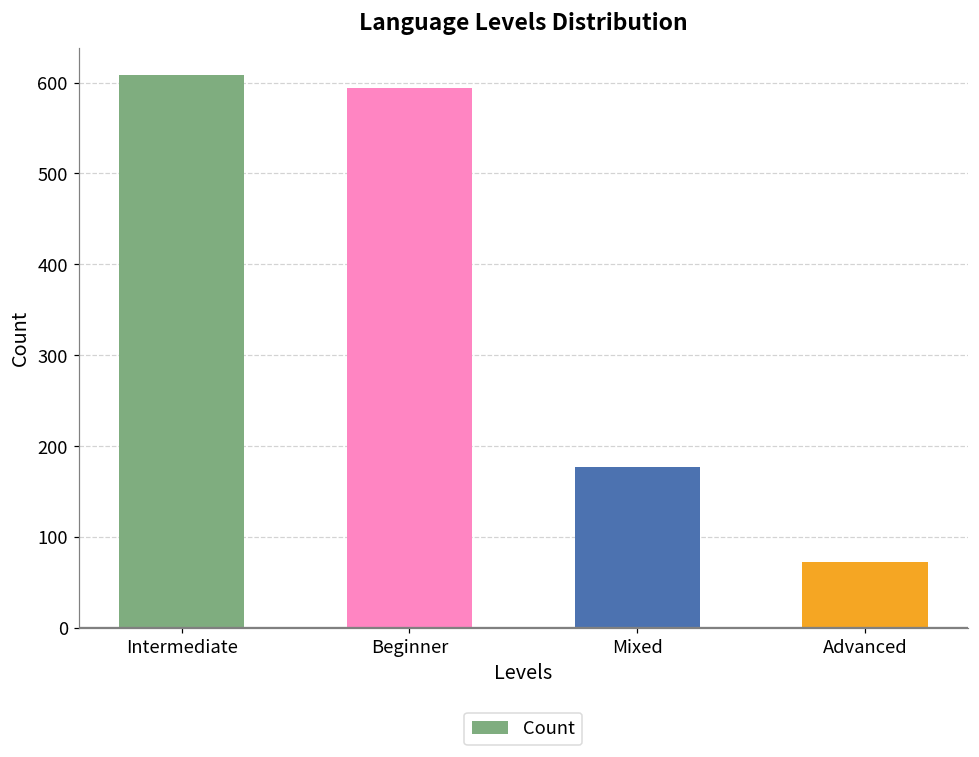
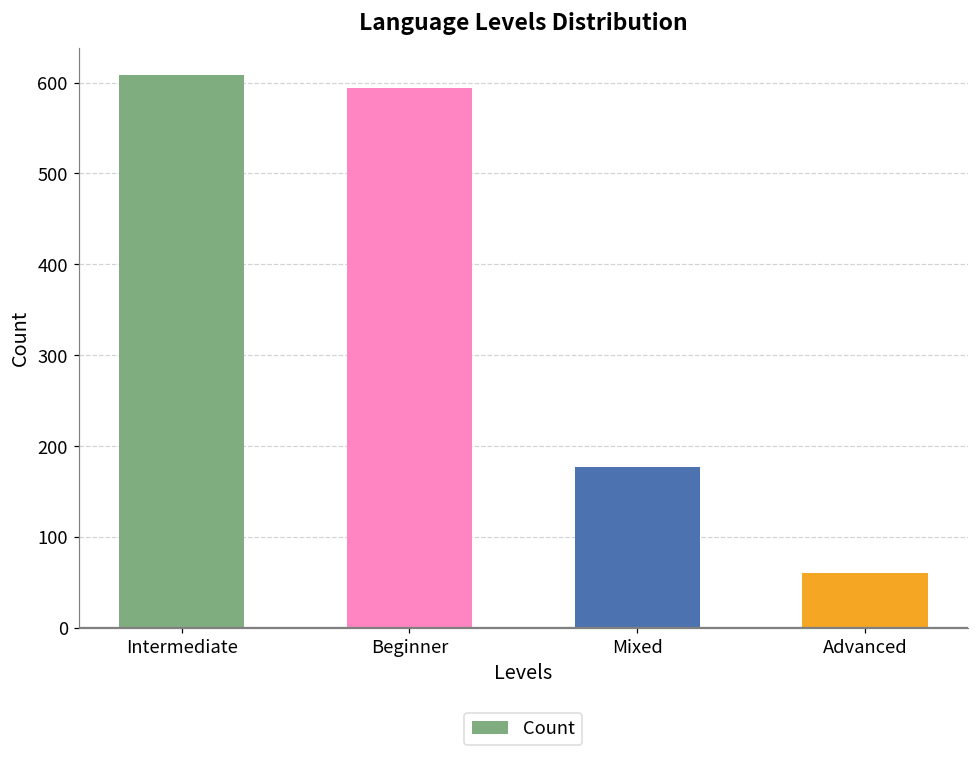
Advanced: 70 -> 60
